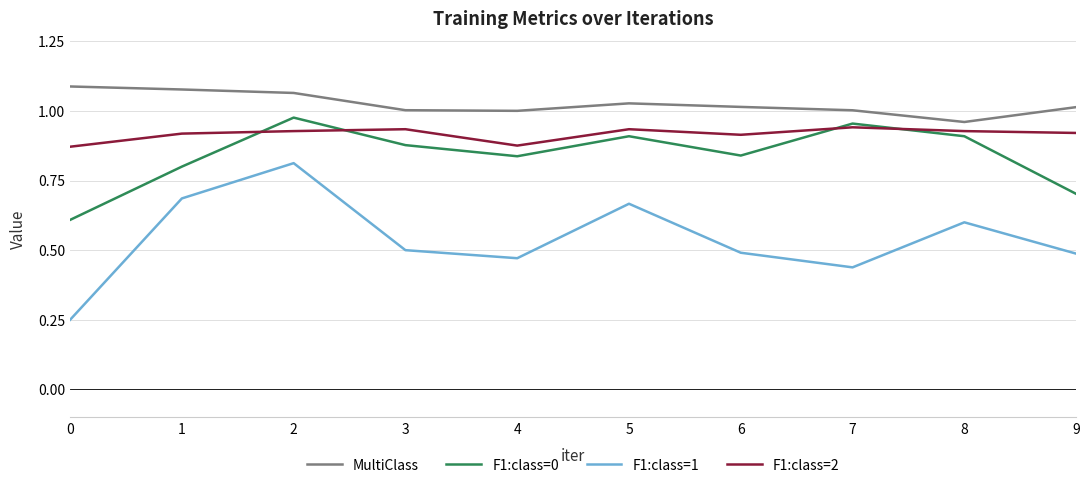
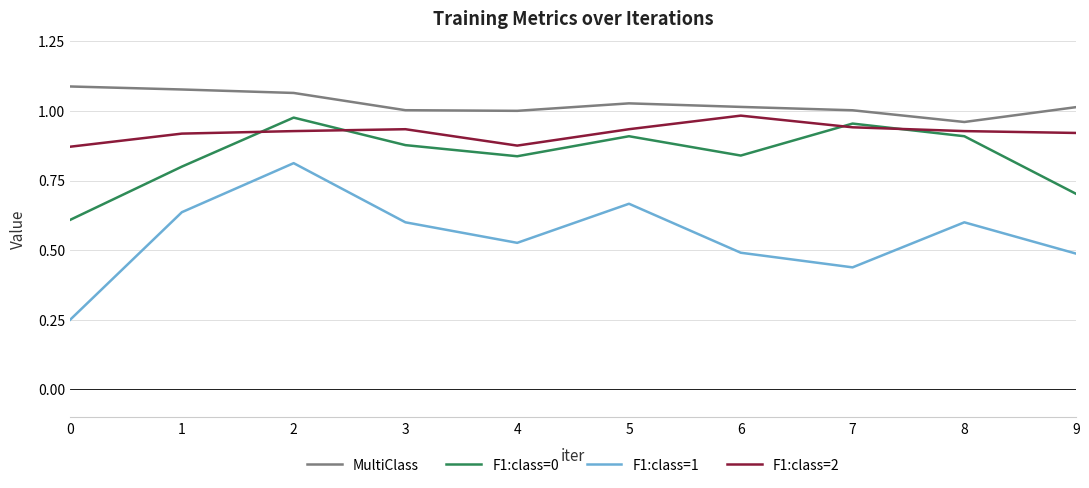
F1:class=1, 1: 0.69 -> 0.64
F1:class=1, 3: 0.5 -> 0.6
F1:class=1, 4: 0.47 -> 0.53
F1:class=2, 6: 0.91 -> 0.98
